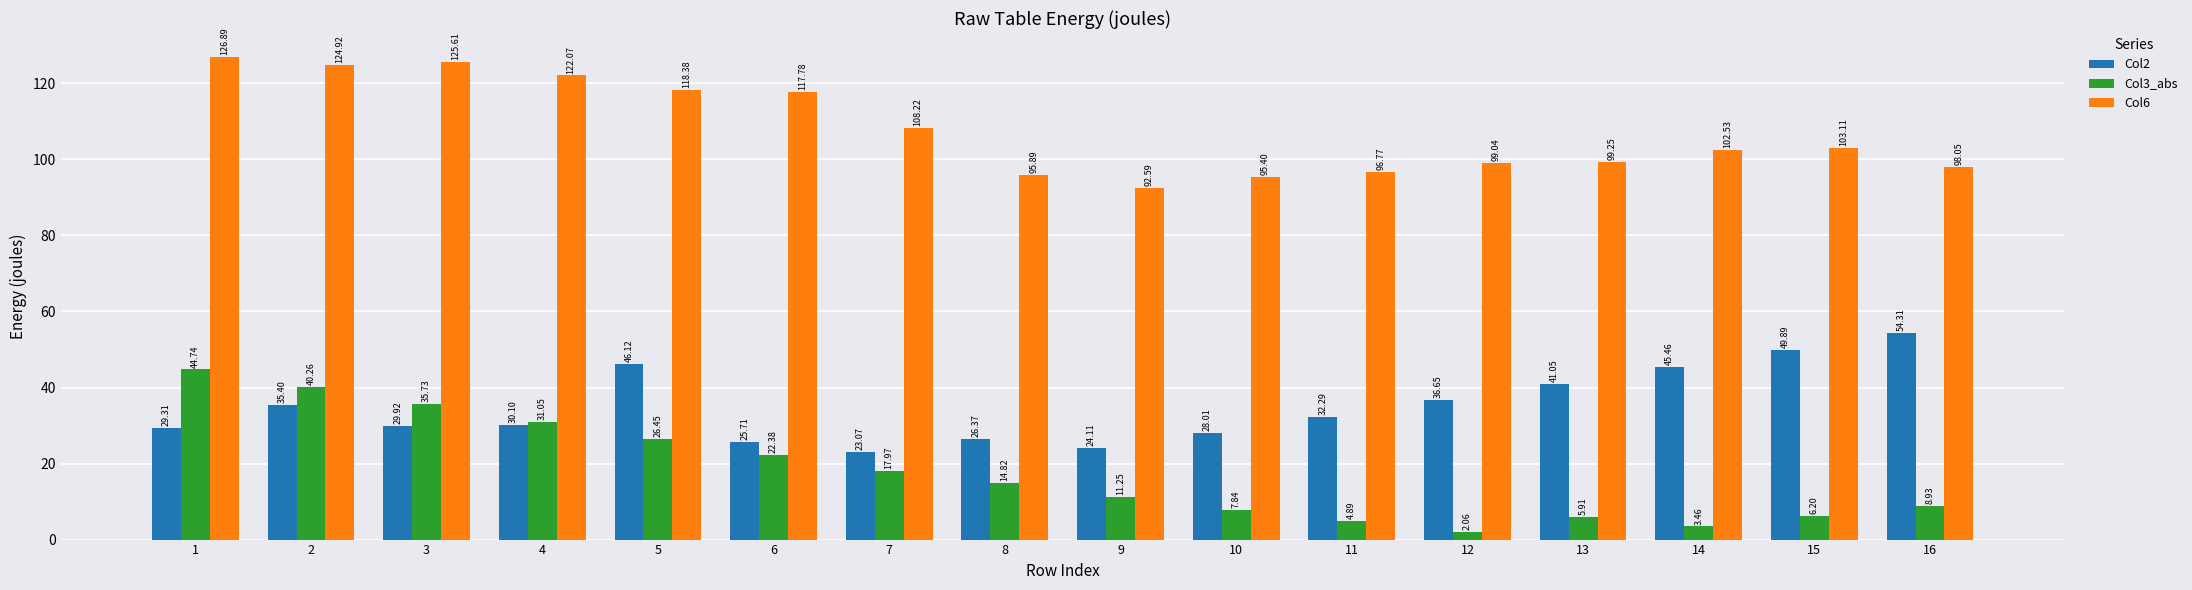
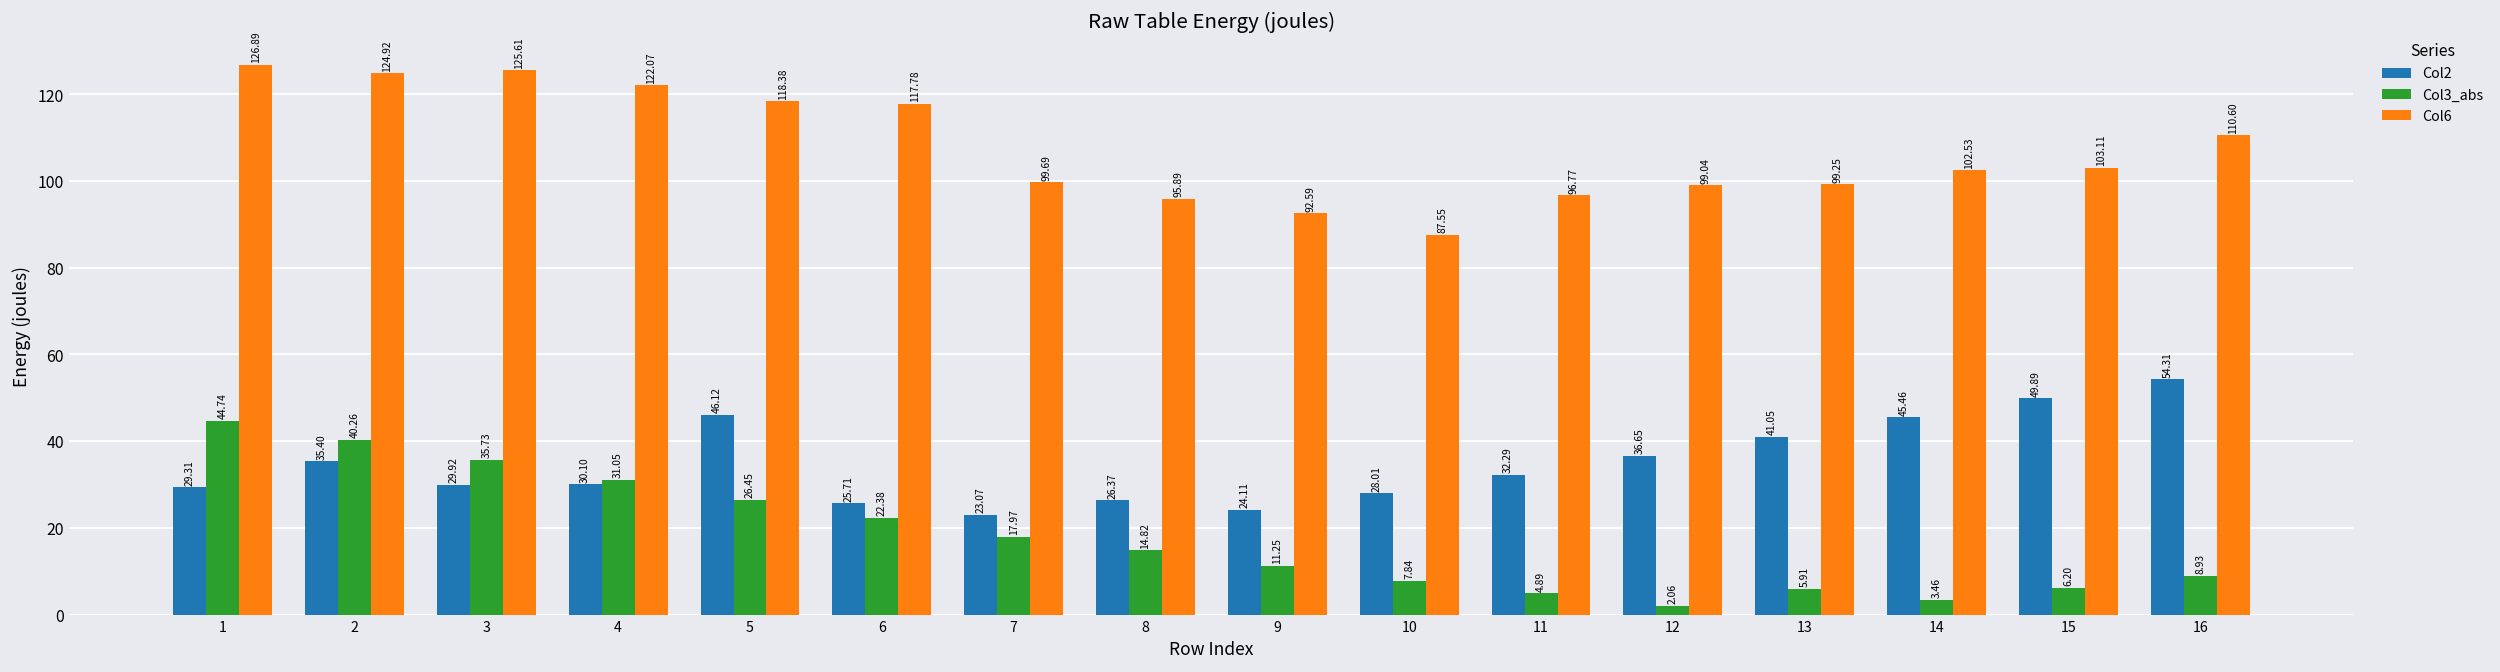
Col6, 7: 108.22 -> 99.69
Col6, 10: 95.40 -> 87.55
Col6, 16: 98.05 -> 110.60
